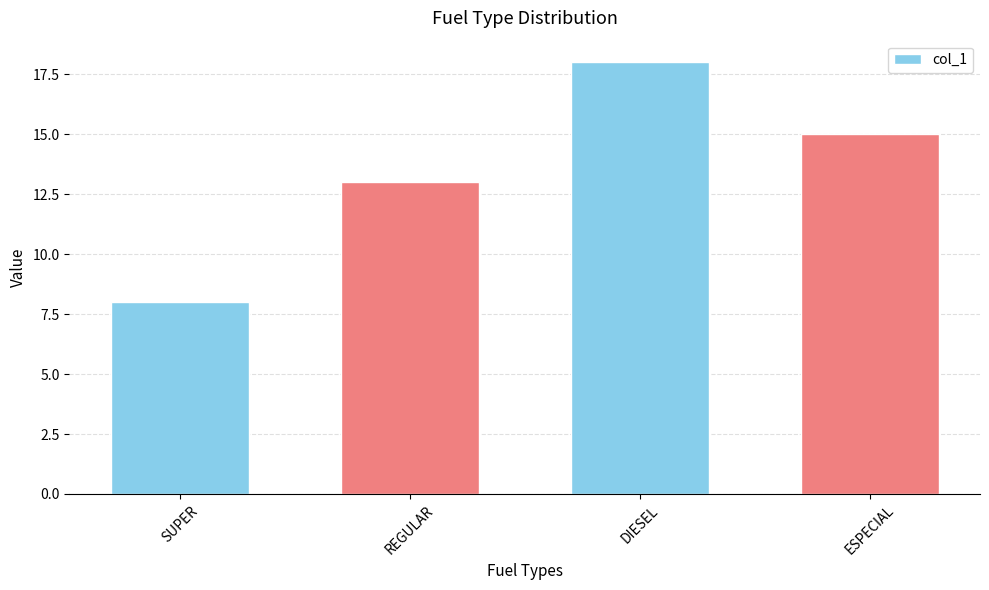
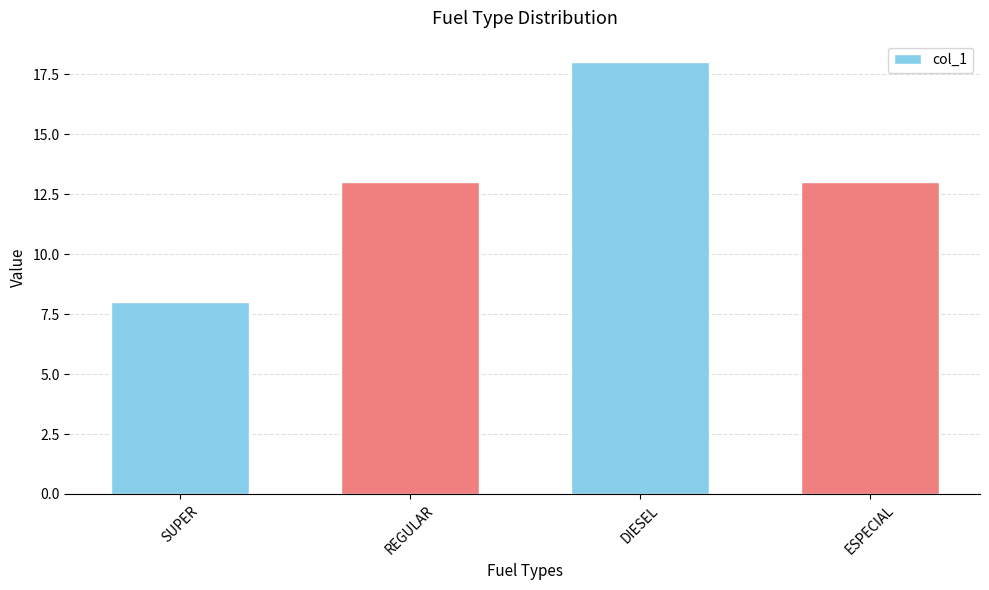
ESPECIAL: 15 -> 13
